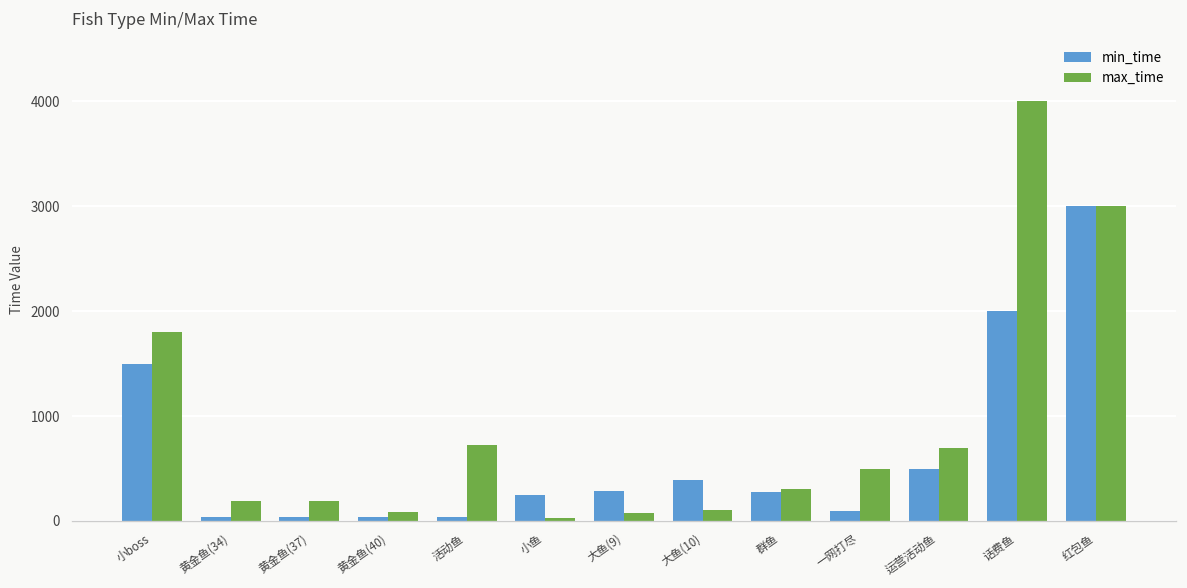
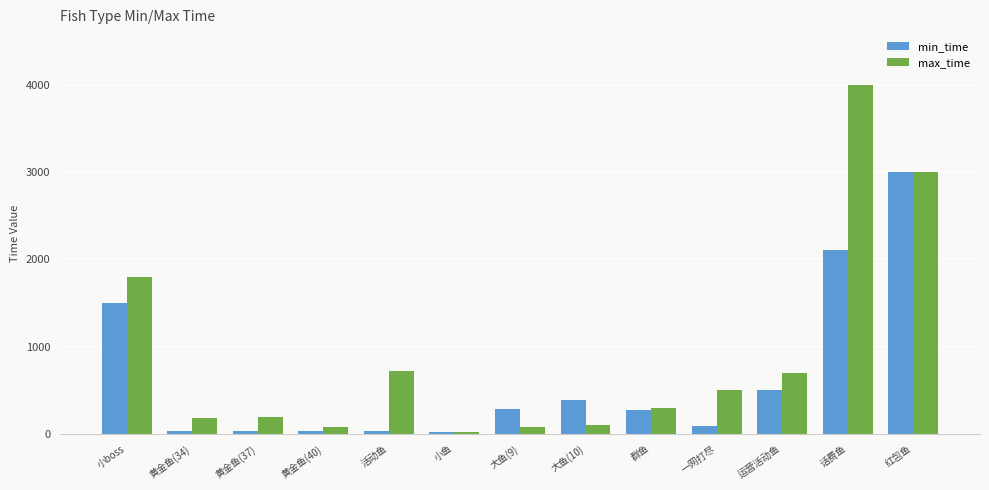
min_time, 小鱼: 200 -> 0
min_time, 话费鱼: 2000 -> 2100
